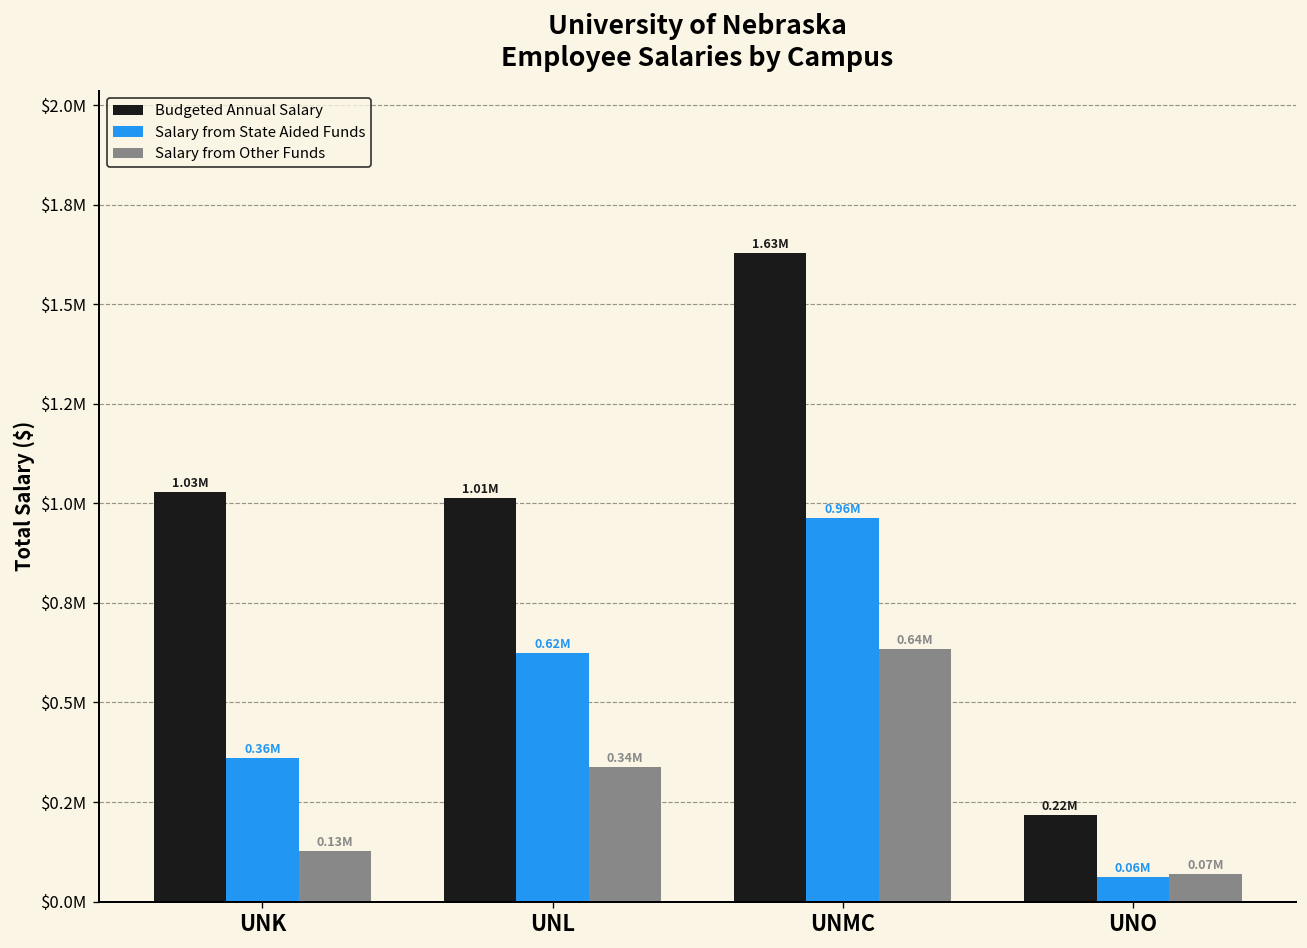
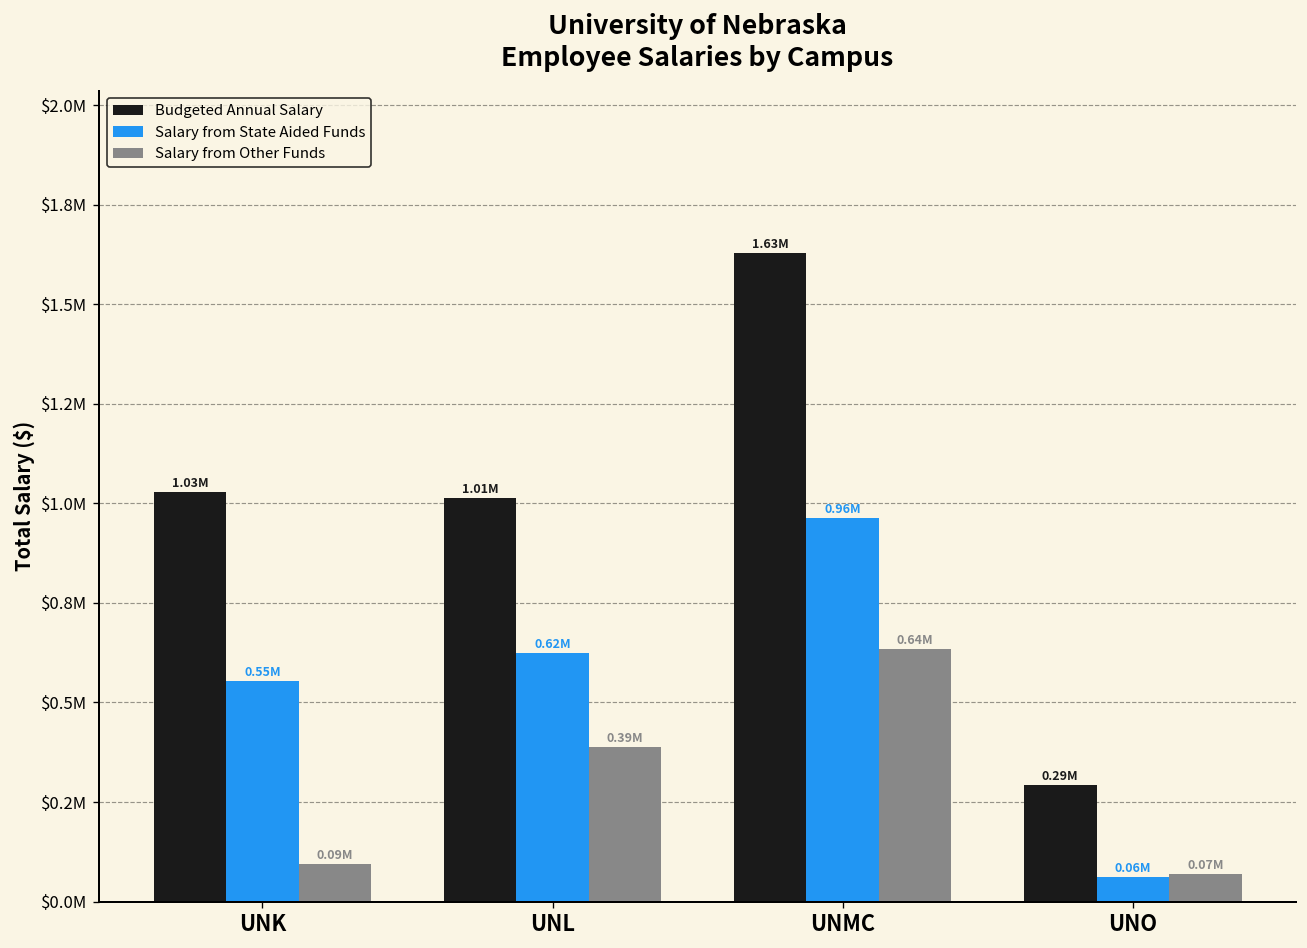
Salary from State Aided Funds, UNK: 0.36M -> 0.55M
Salary from Other Funds, UNK: 0.13M -> 0.09M
Salary from Other Funds, UNL: 0.34M -> 0.39M
Budgeted Annual Salary, UNO: 0.22M -> 0.29M
